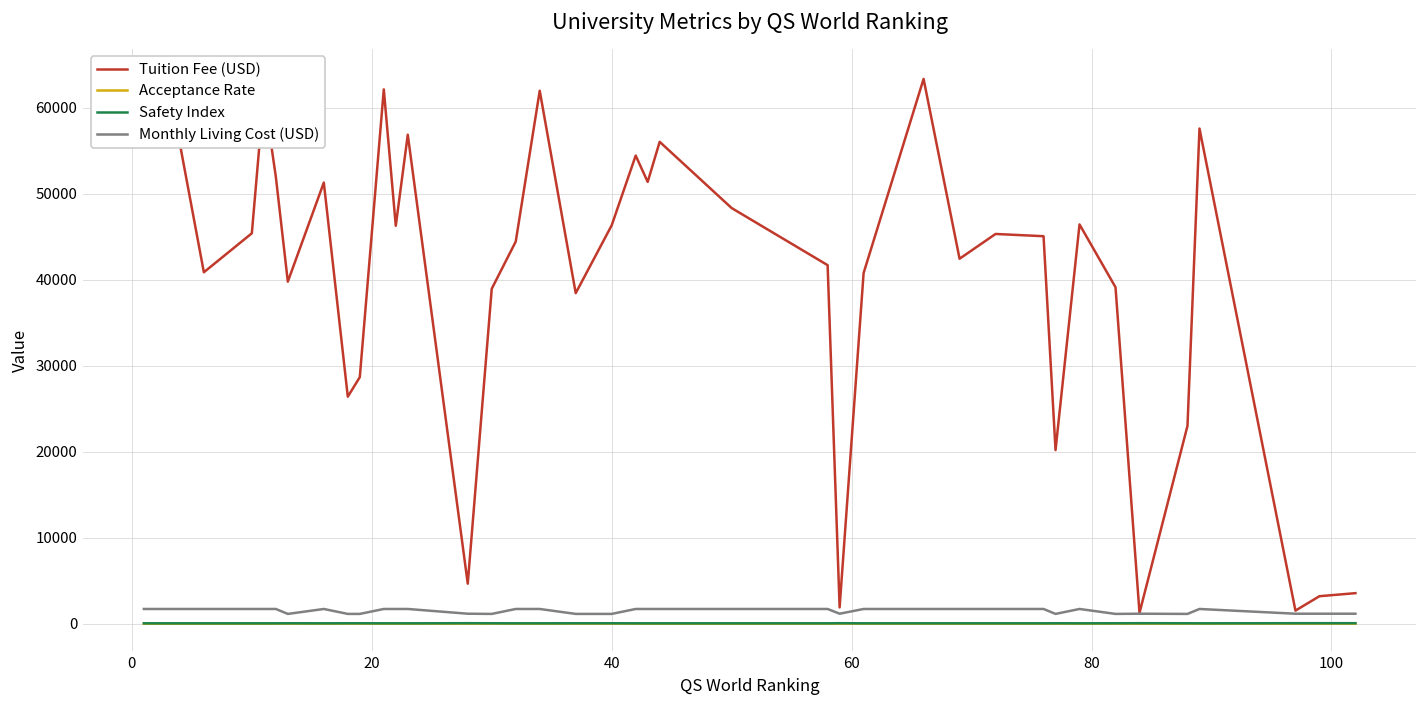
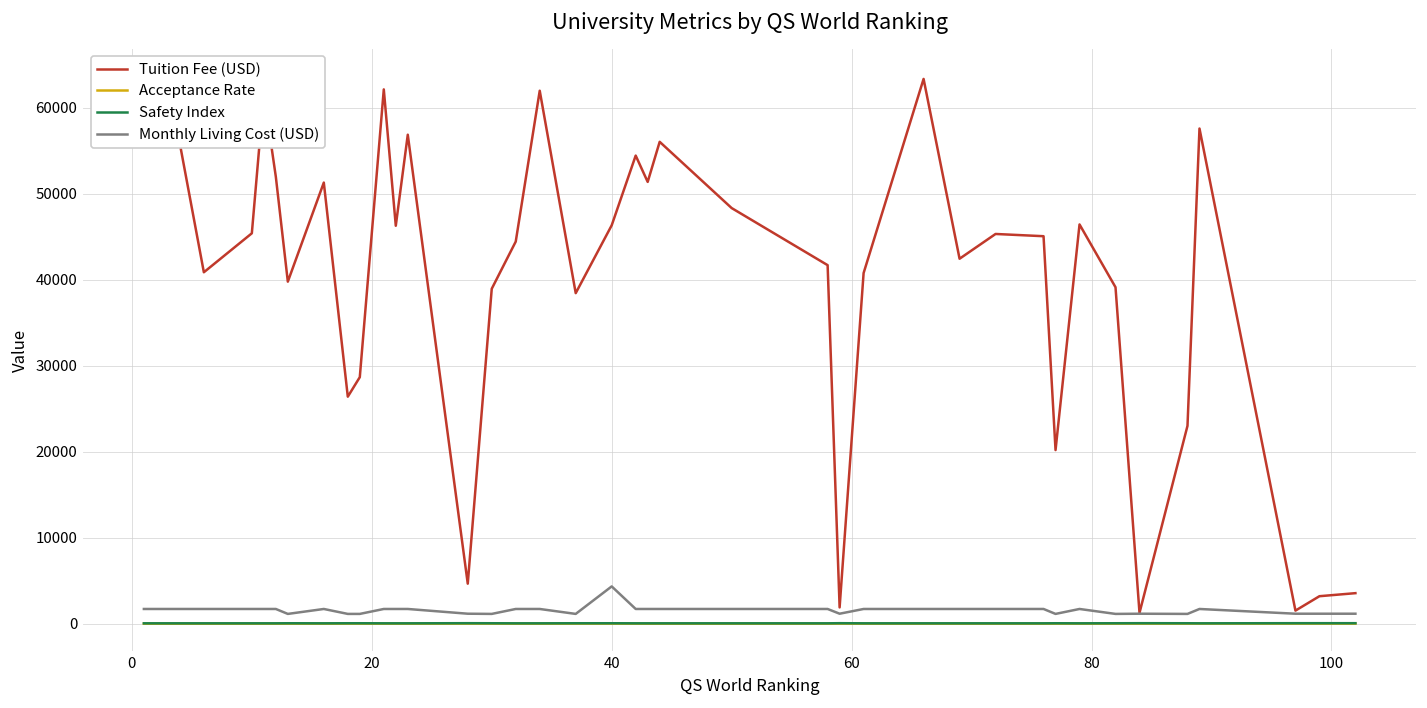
Monthly Living Cost (USD), 40: 1000 -> 4000
